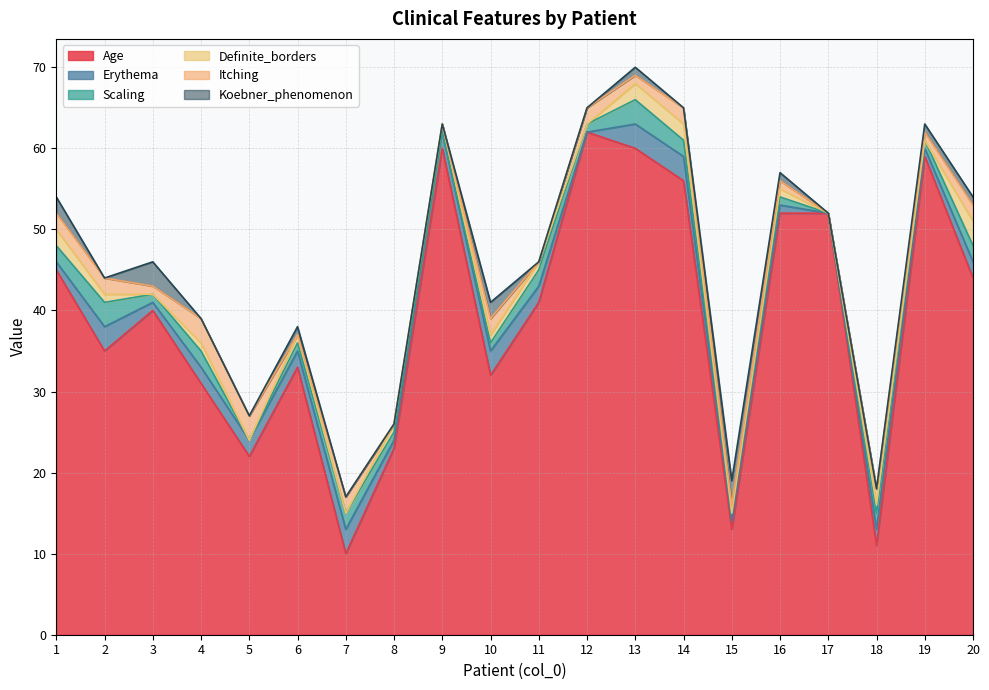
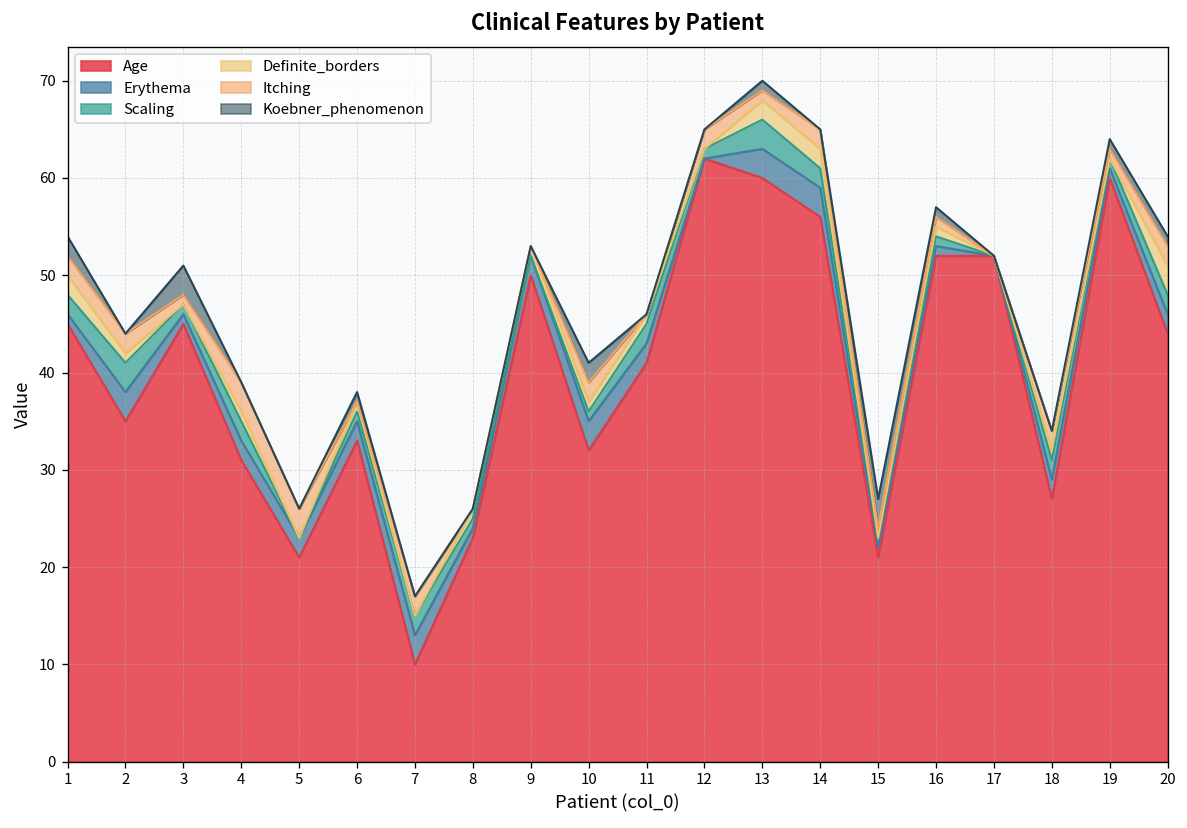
Age, 3: 40 -> 45
Age, 5: 22 -> 21
Age, 9: 60 -> 50
Age, 15: 13 -> 21
Age, 18: 11 -> 27
Age, 19: 59 -> 60
